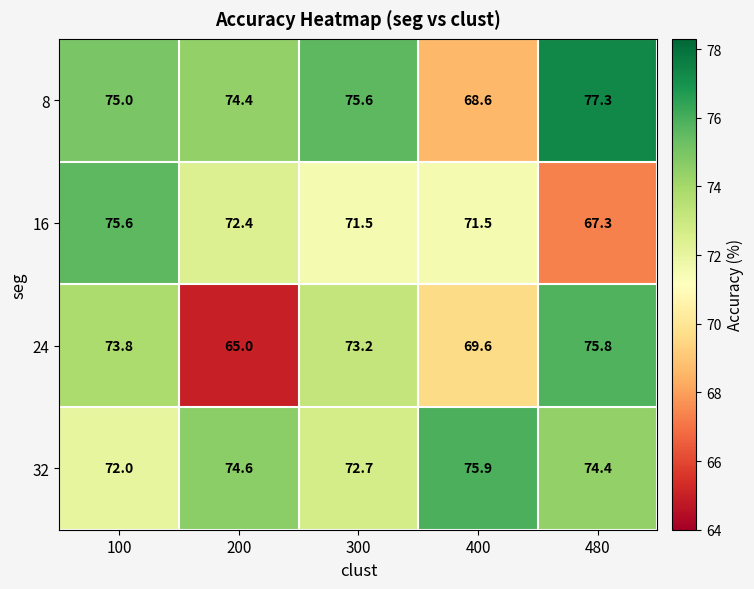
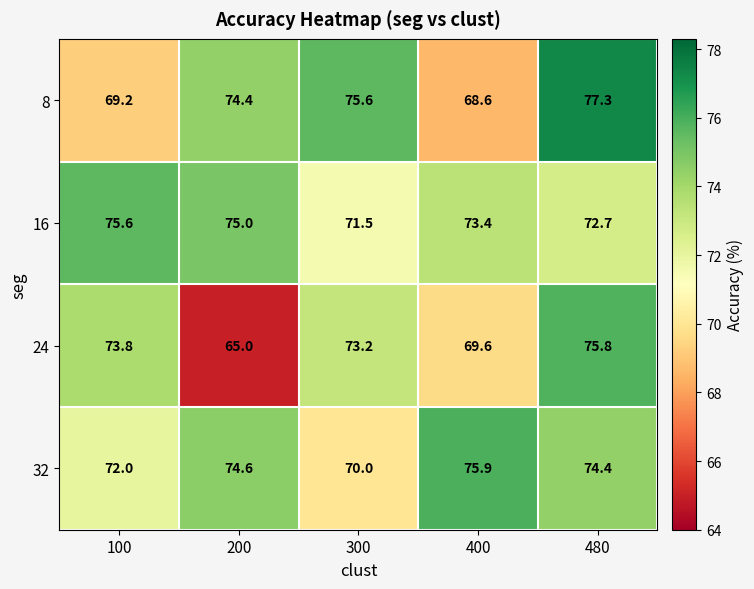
8, 100: 75.0 -> 69.2
16, 200: 72.4 -> 75.0
16, 400: 71.5 -> 73.4
16, 480: 67.3 -> 72.7
32, 300: 72.7 -> 70.0
